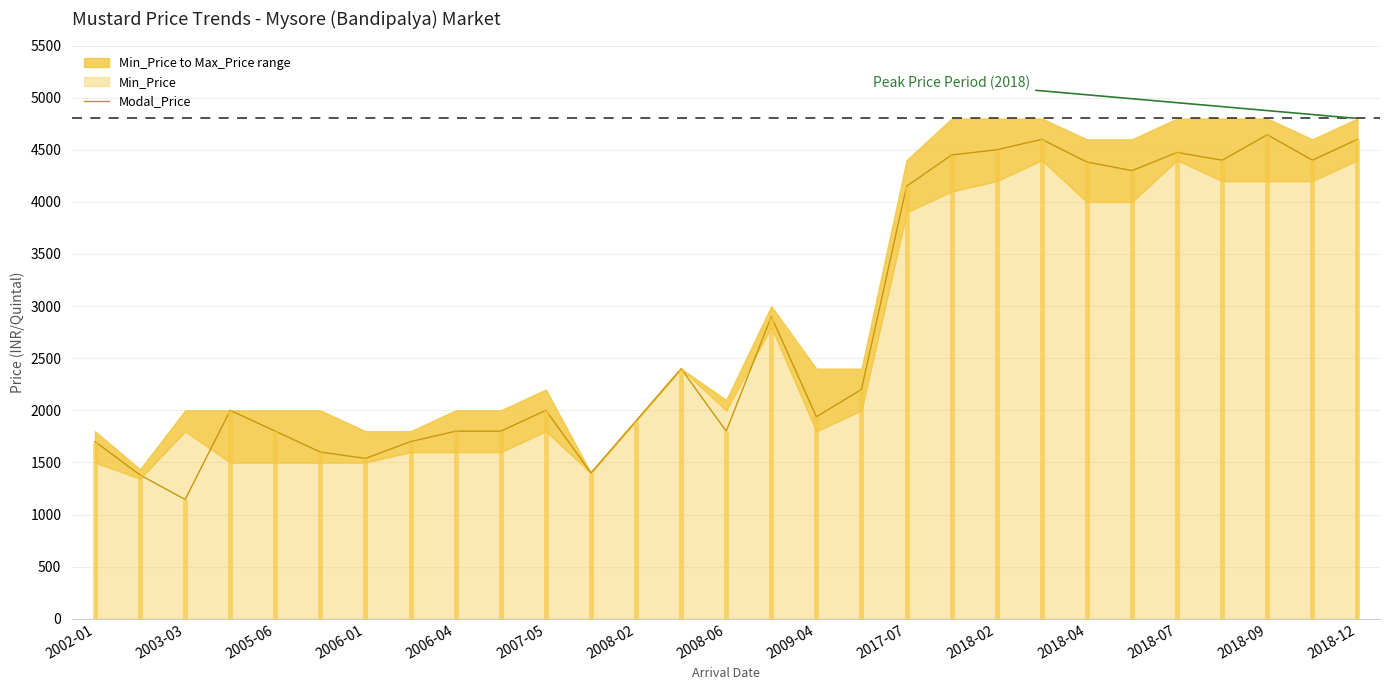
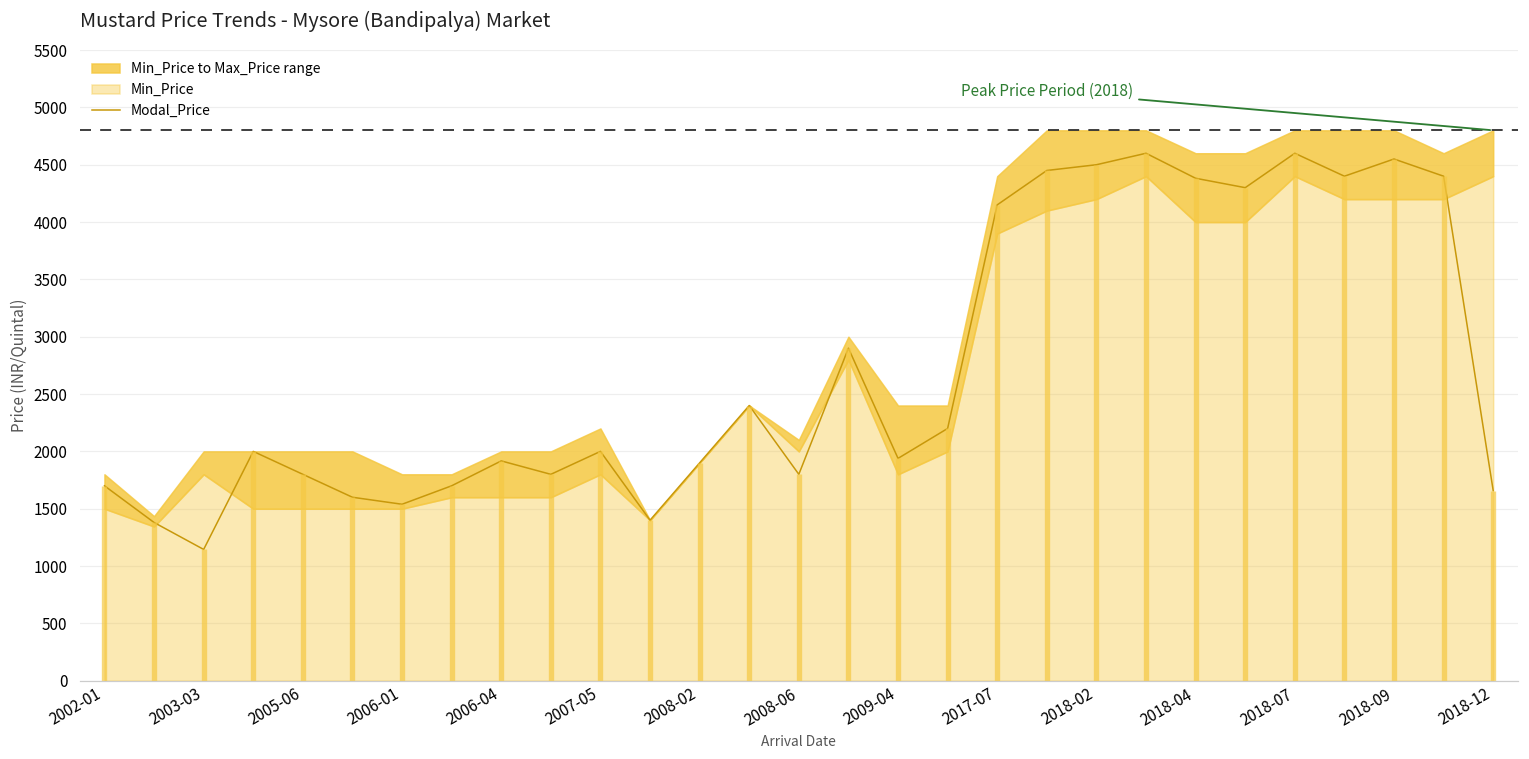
Modal_Price, 2006-04: 1800 -> 1920
Modal_Price, 2018-07: 4470 -> 4600
Modal_Price, 2018-09: 4640 -> 4550
Modal_Price, 2018-12: 4600 -> 1660
